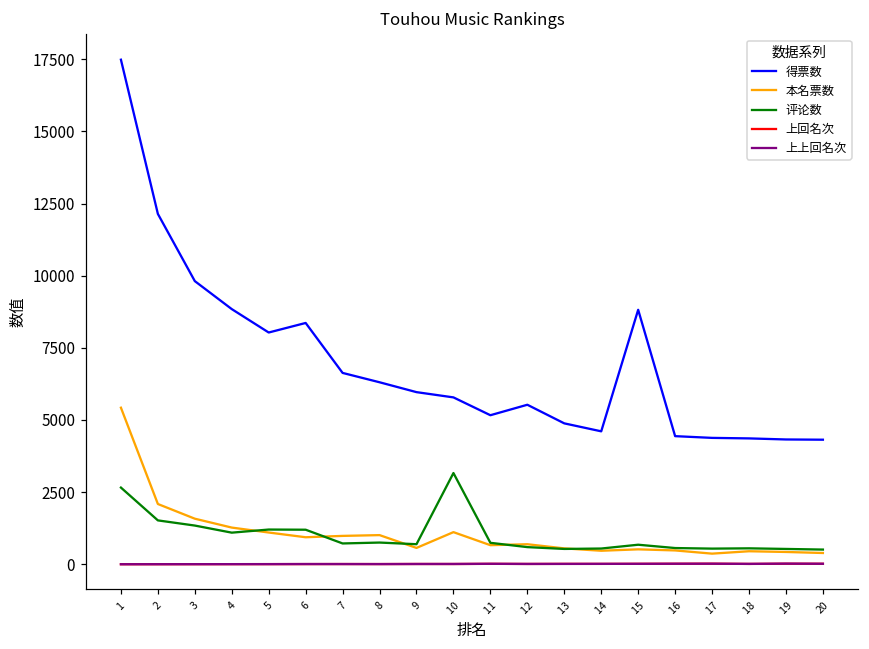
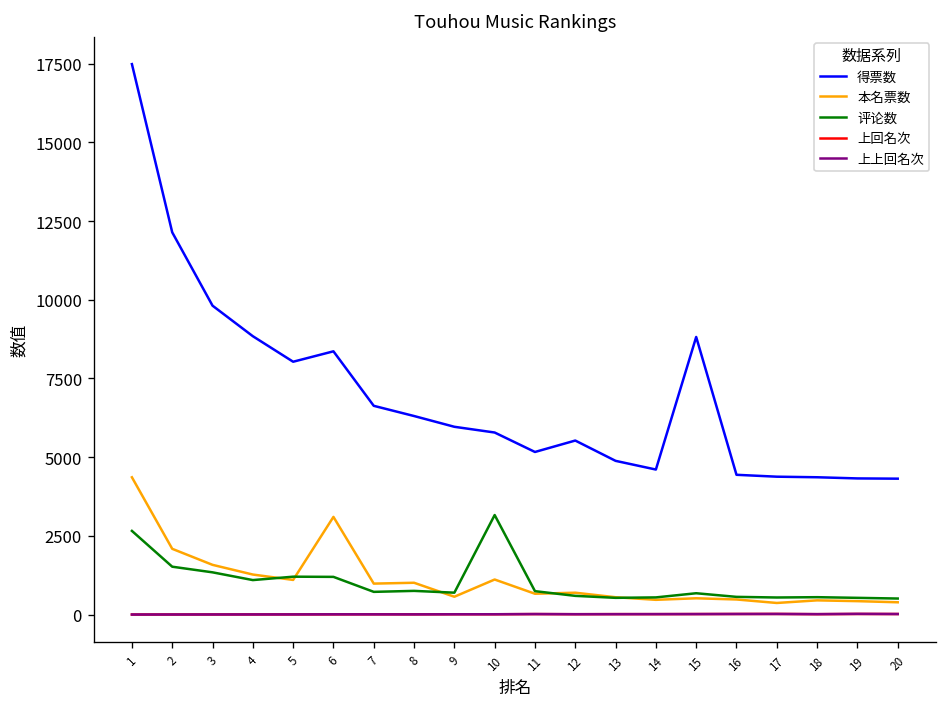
本名票数, 1: 5400 -> 4400
本名票数, 6: 900 -> 3100
